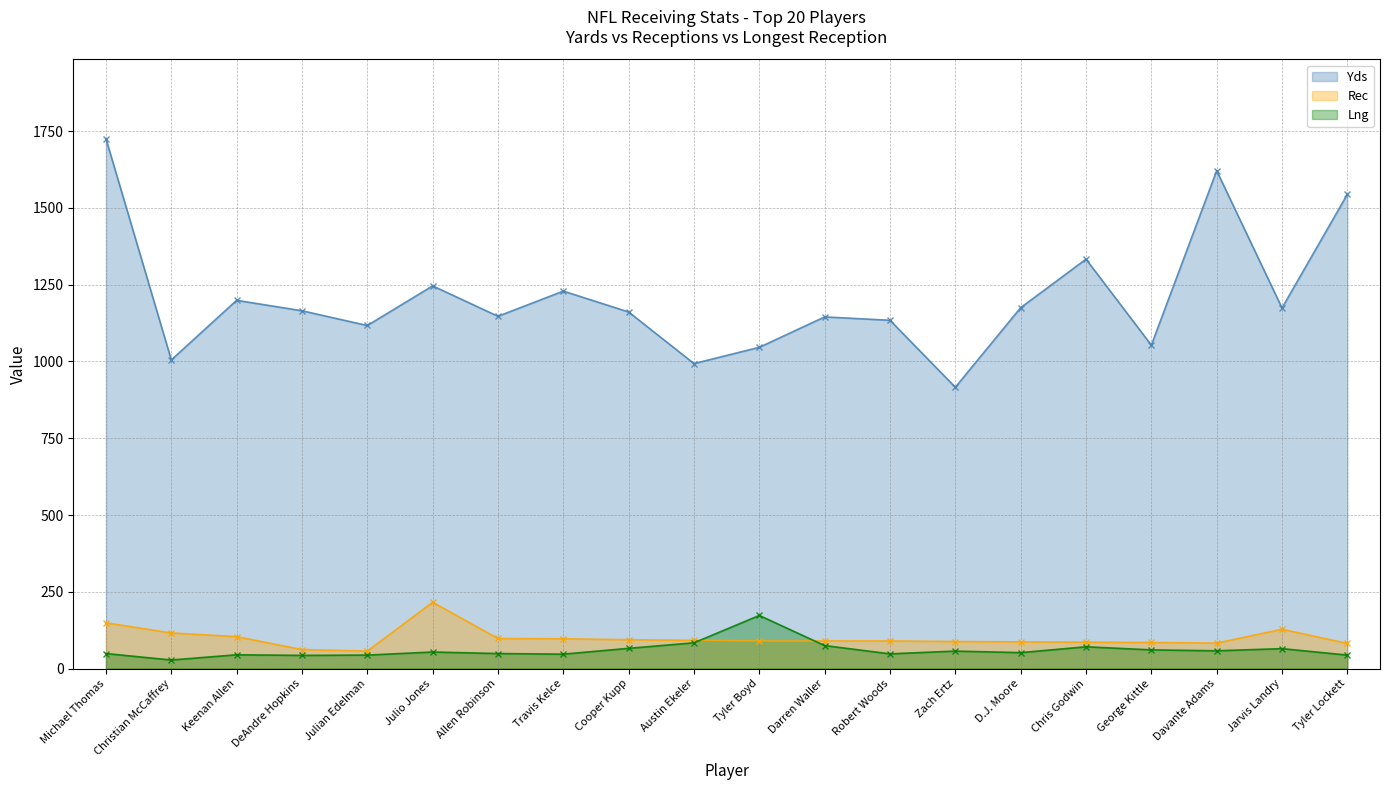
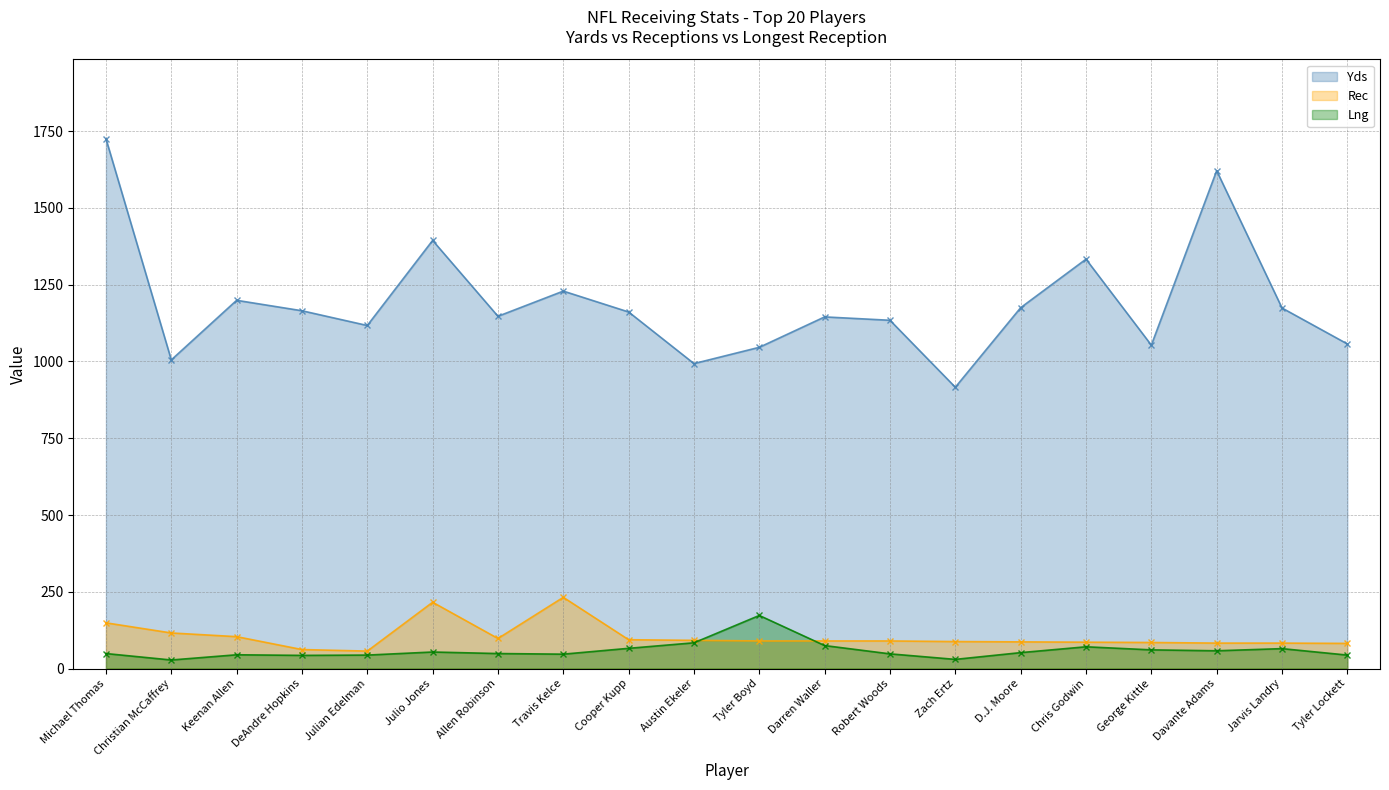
Yds, Julio Jones: 1250 -> 1390
Rec, Travis Kelce: 100 -> 230
Lng, Zach Ertz: 60 -> 30
Rec, Jarvis Landry: 130 -> 80
Yds, Tyler Lockett: 1540 -> 1060
